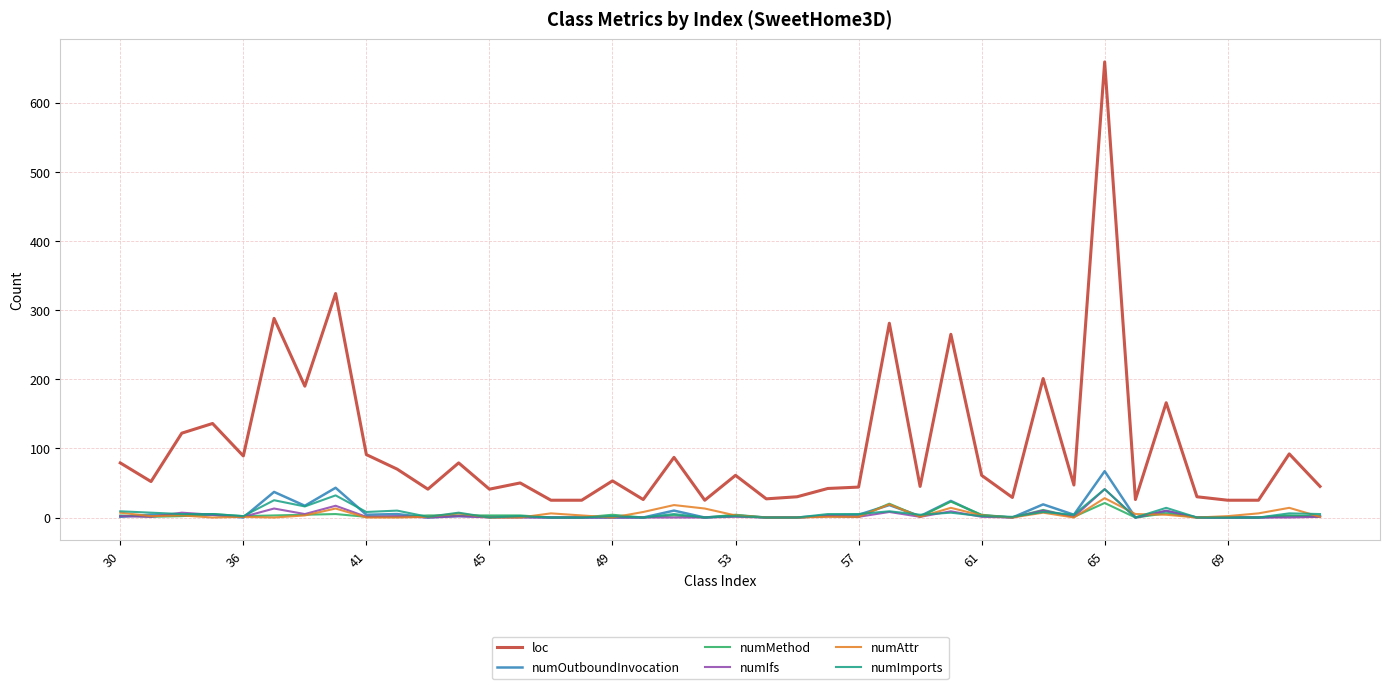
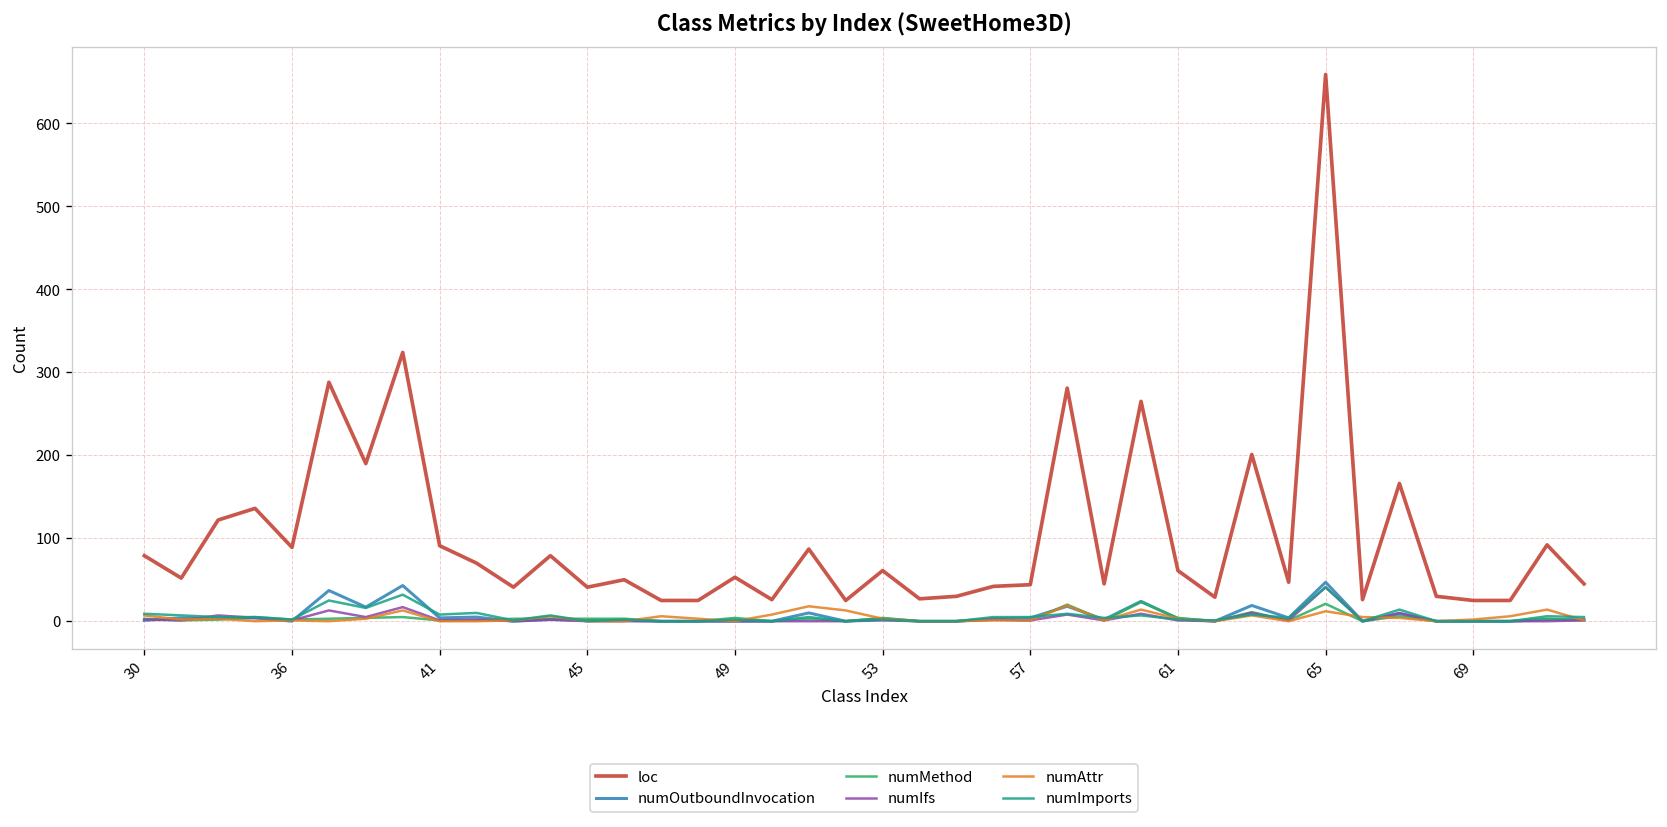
numOutboundInvocation, 65: 70 -> 50
numAttr, 65: 30 -> 10
